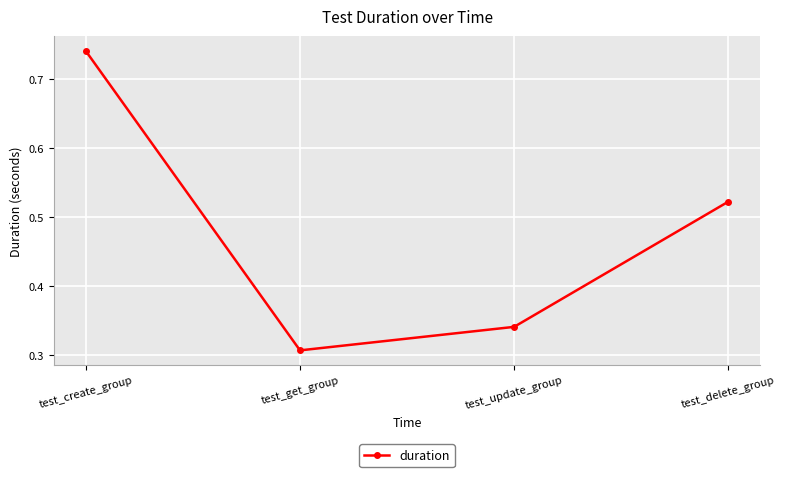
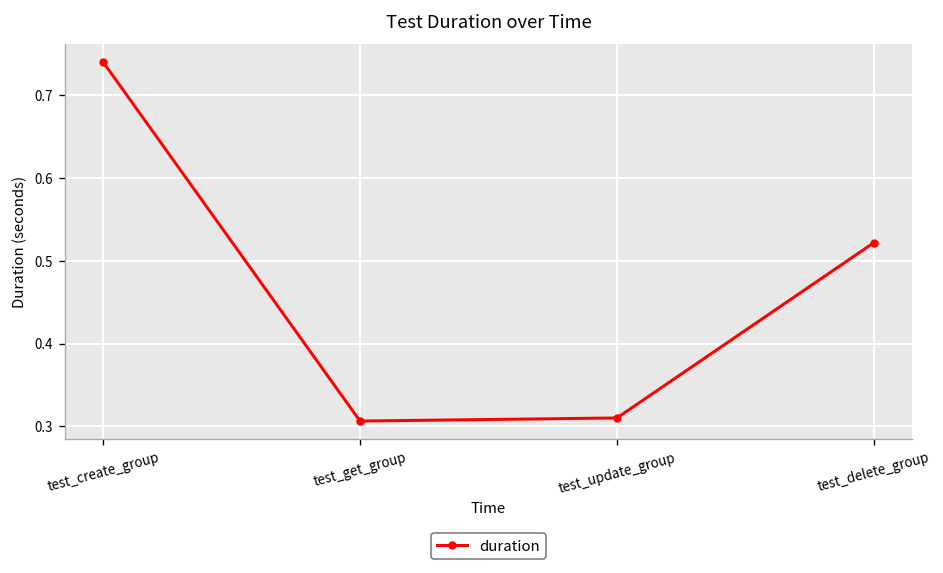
test_update_group: 0.34 -> 0.31
